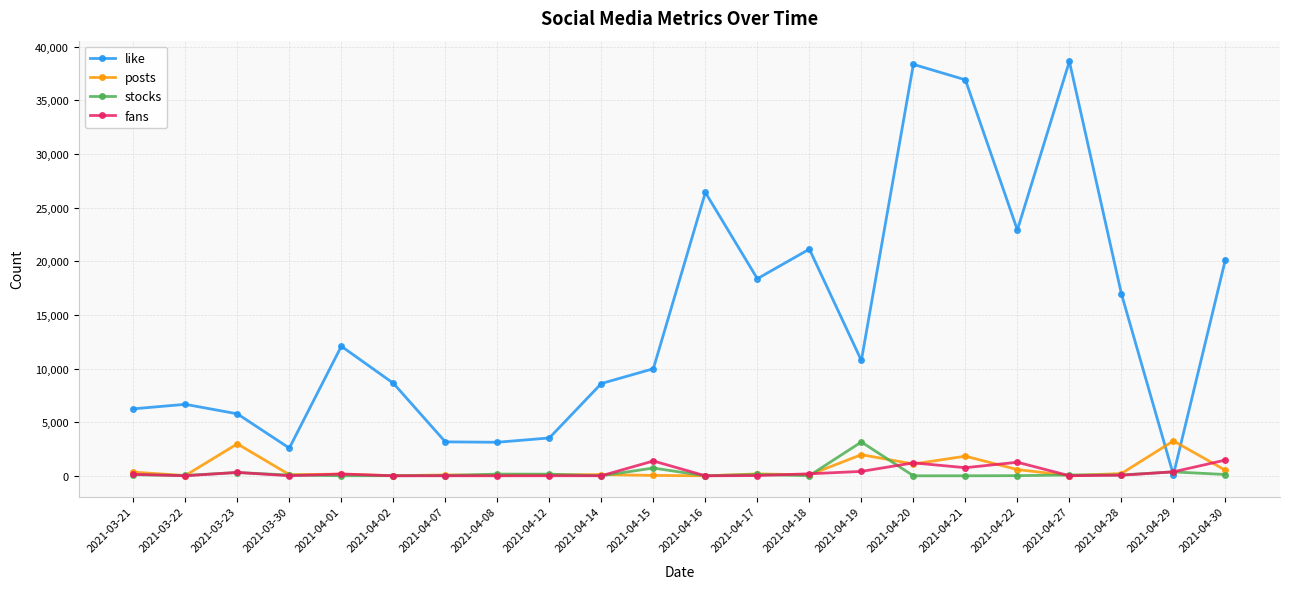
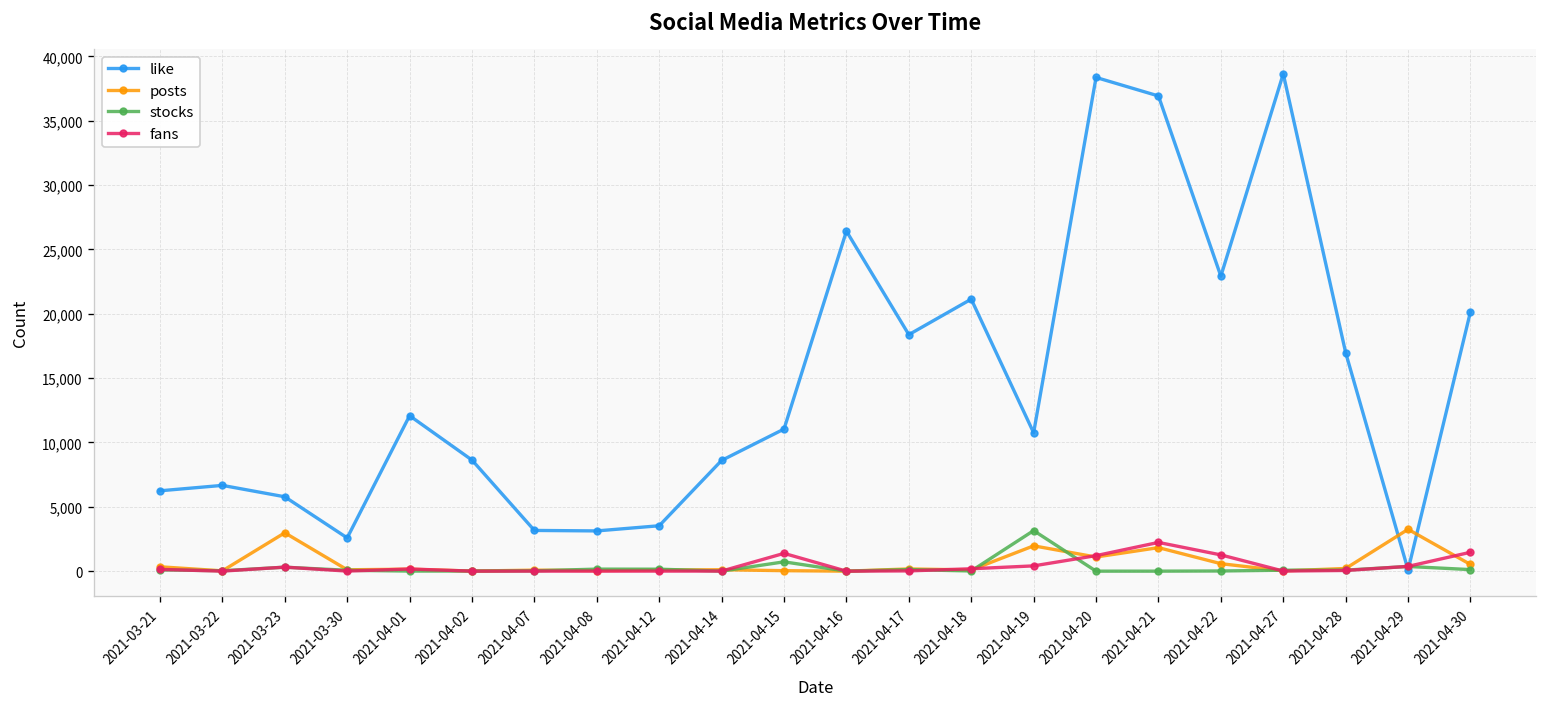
like, 2021-04-15: 10,000 -> 11,000
fans, 2021-04-21: 800 -> 2,200
